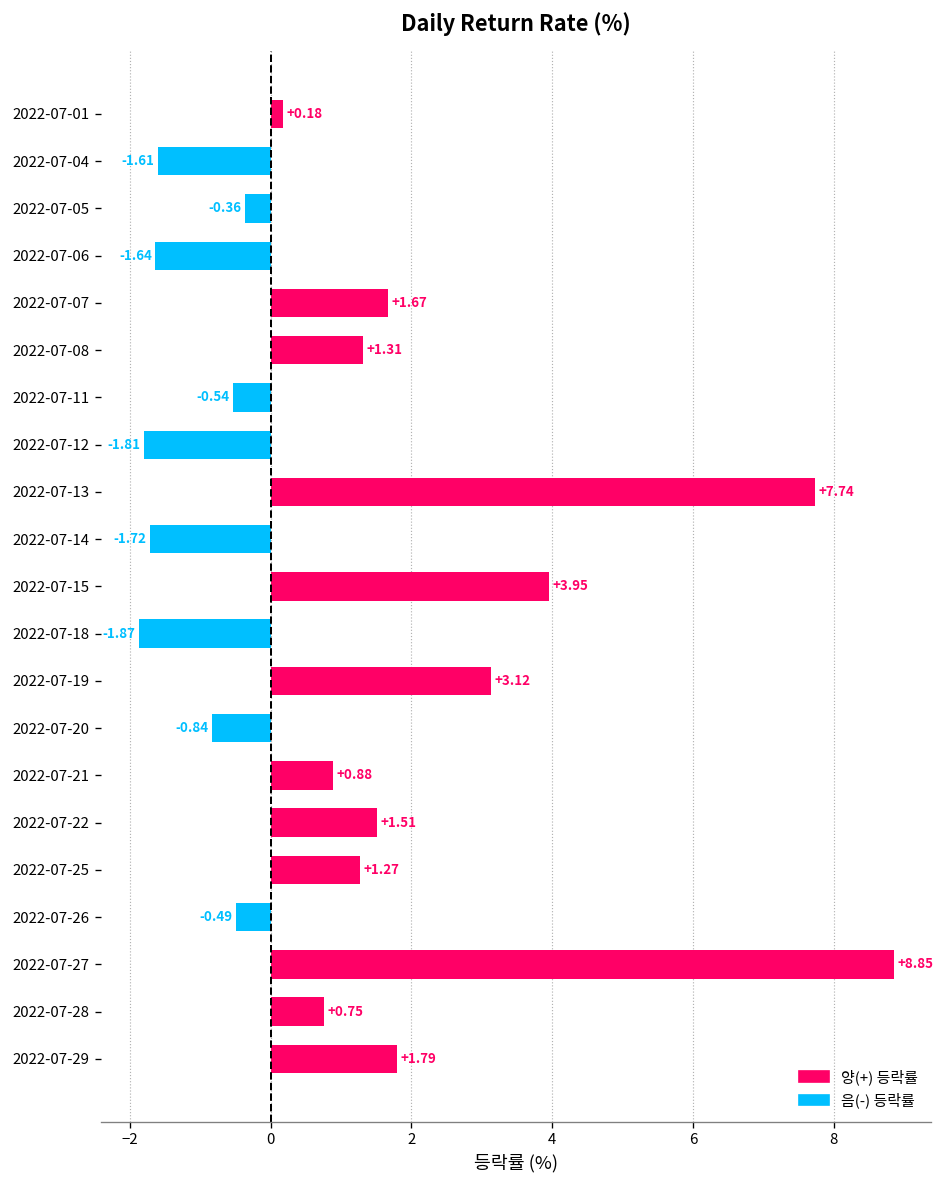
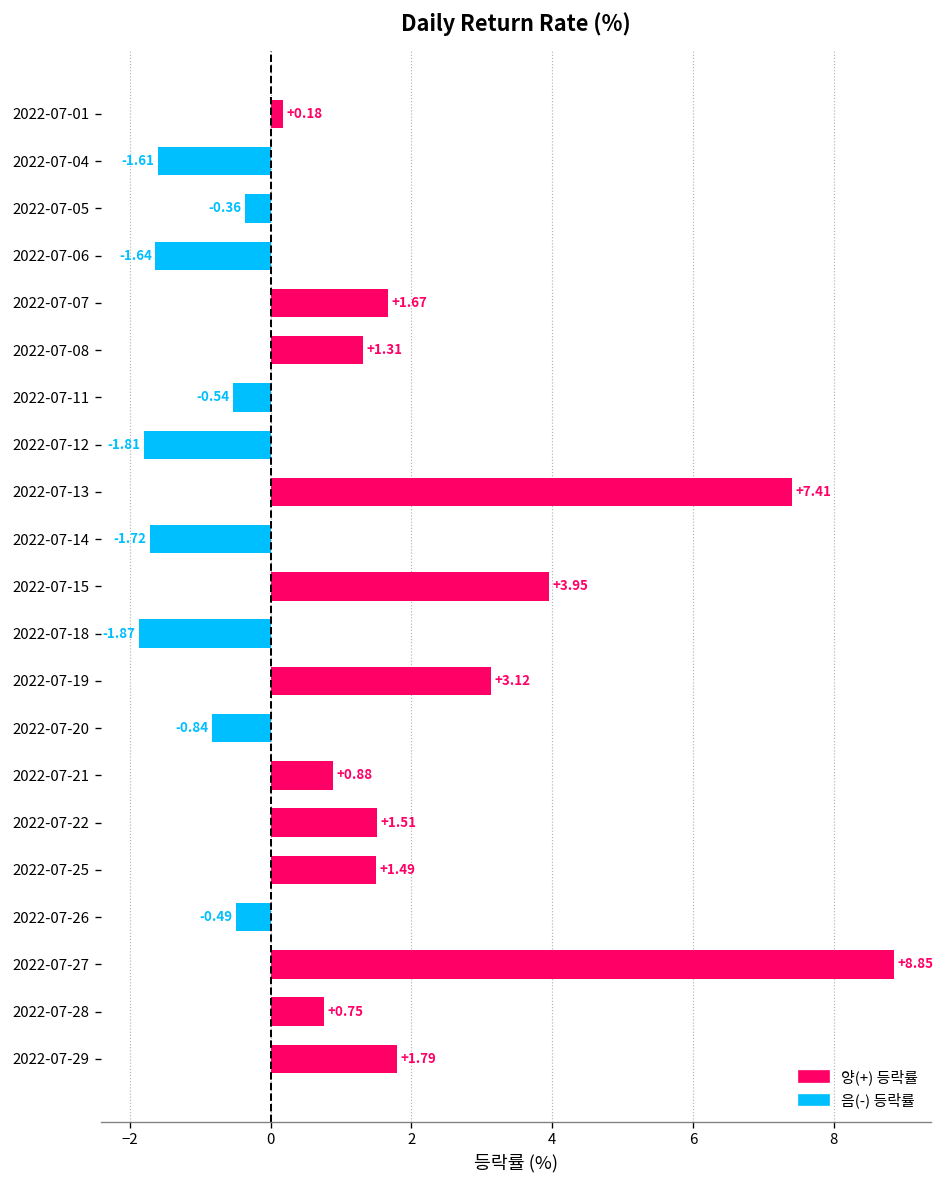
2022-07-13: +7.74 -> +7.41
2022-07-25: +1.27 -> +1.49
